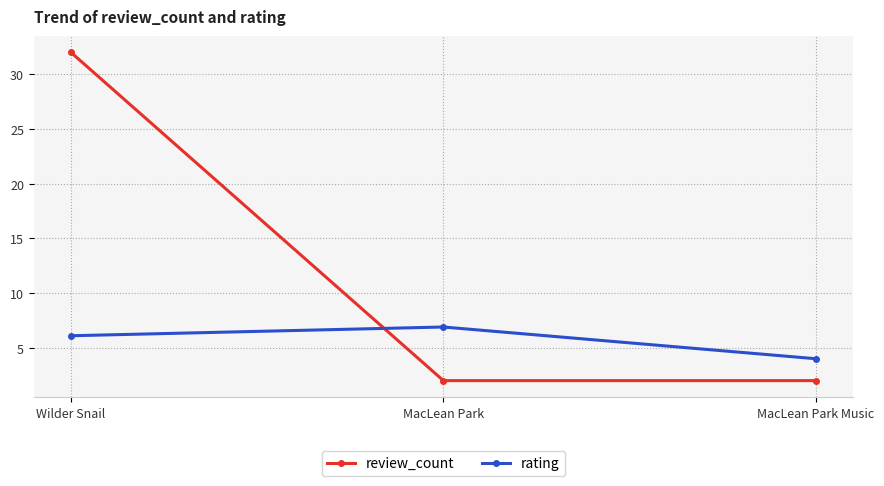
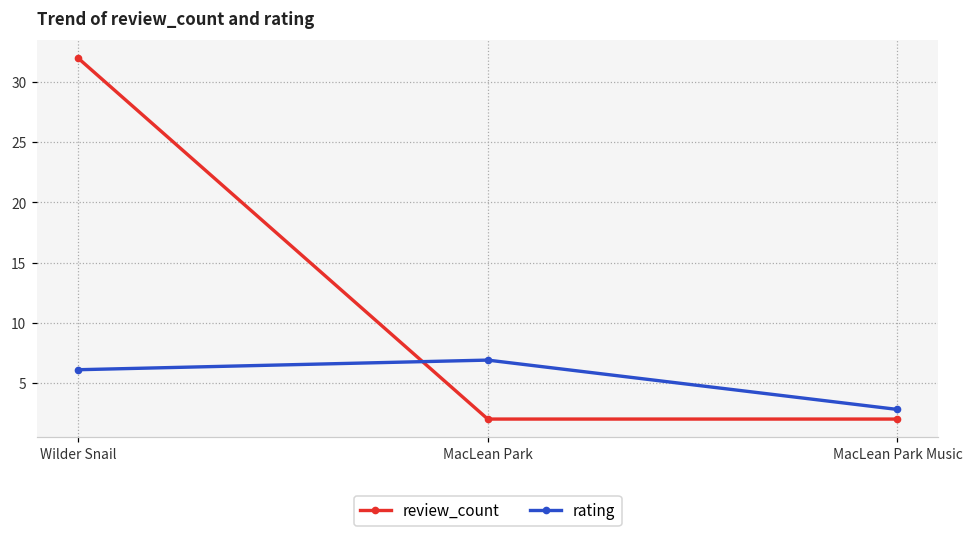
rating, MacLean Park Music: 4.0 -> 2.8
